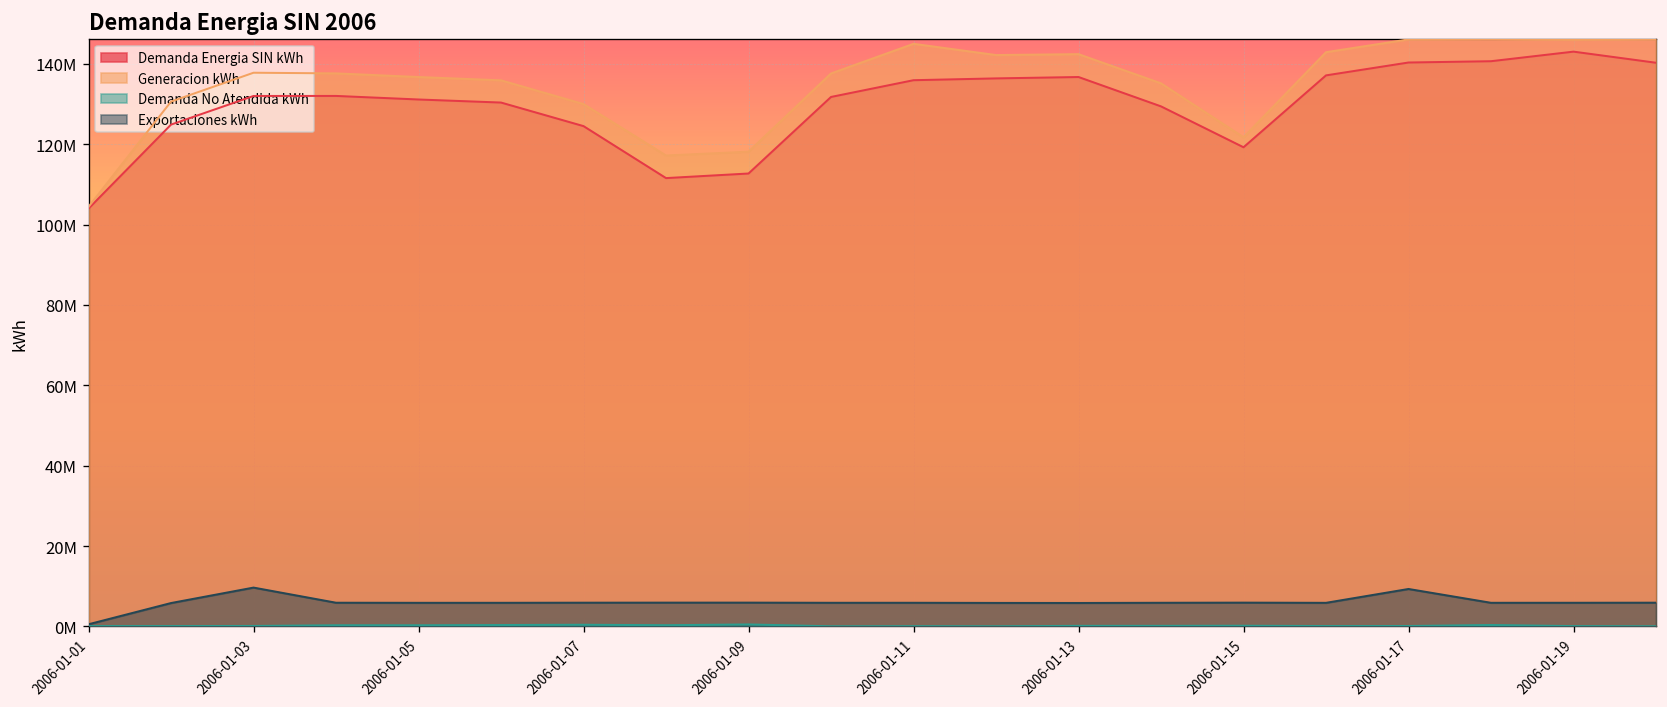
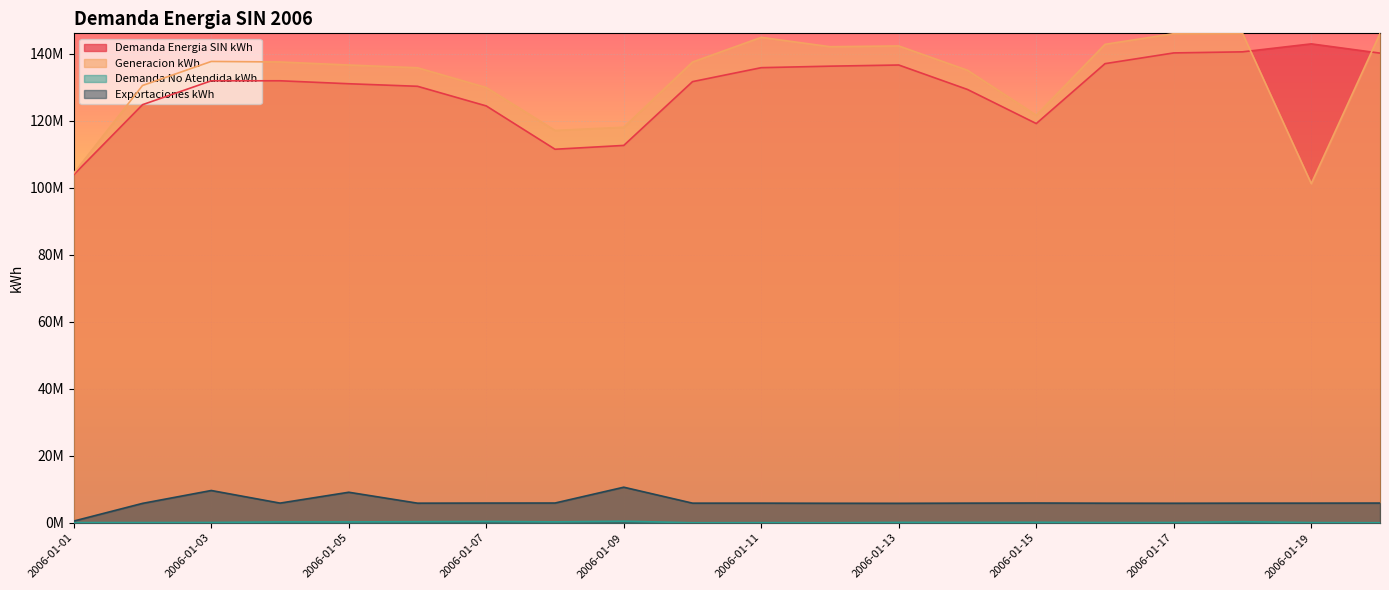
Exportaciones kWh, 2006-01-05: 6000000 -> 9000000
Exportaciones kWh, 2006-01-09: 6000000 -> 11000000
Exportaciones kWh, 2006-01-17: 9000000 -> 6000000
Generacion kWh, 2006-01-19: 146000000 -> 101000000
